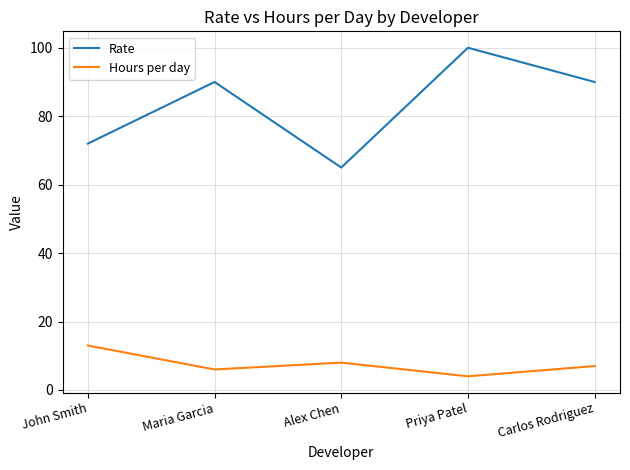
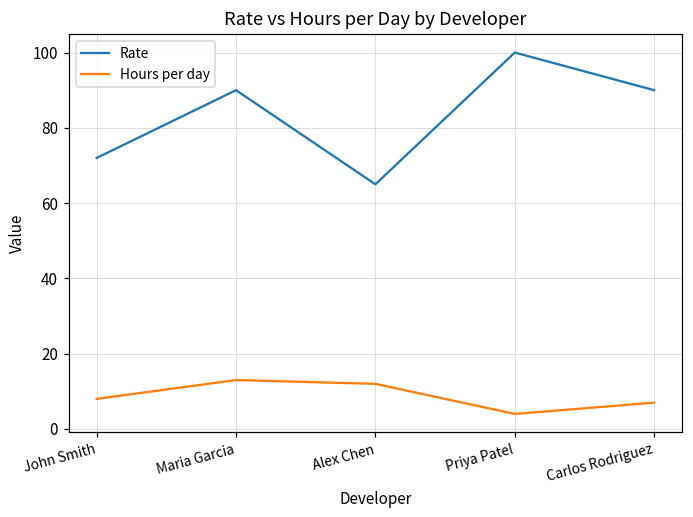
Hours per day, John Smith: 13 -> 8
Hours per day, Maria Garcia: 6 -> 13
Hours per day, Alex Chen: 8 -> 12
